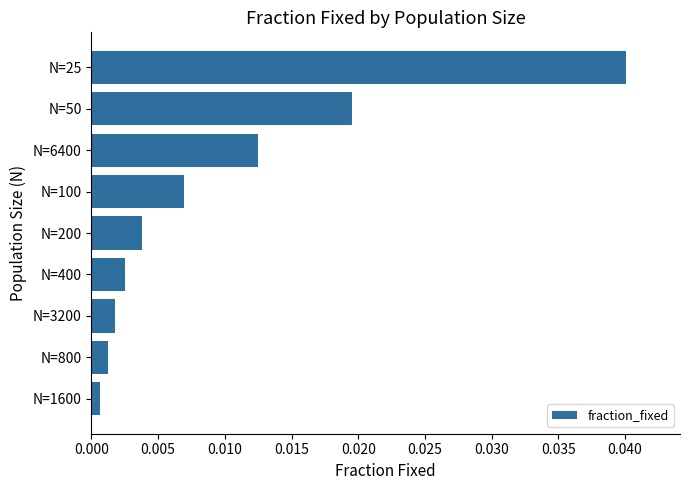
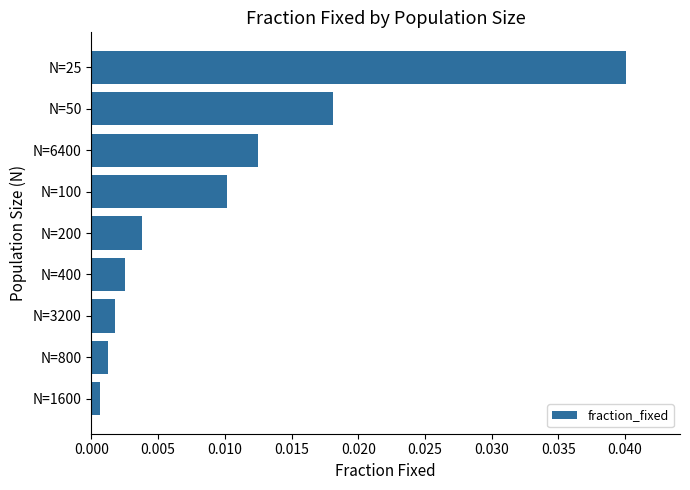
N=50: 0.0195 -> 0.0181
N=100: 0.0070 -> 0.0102
